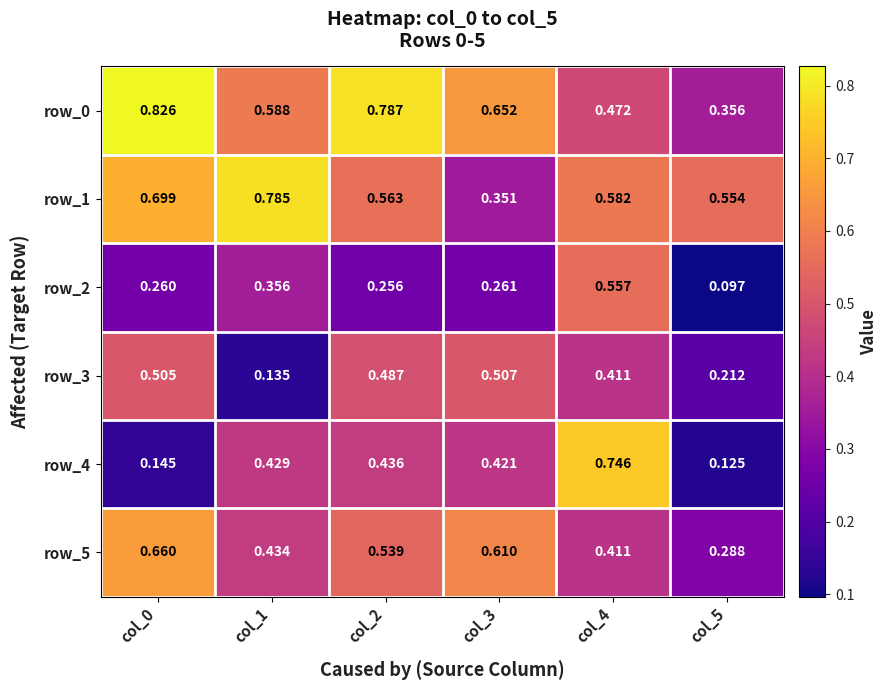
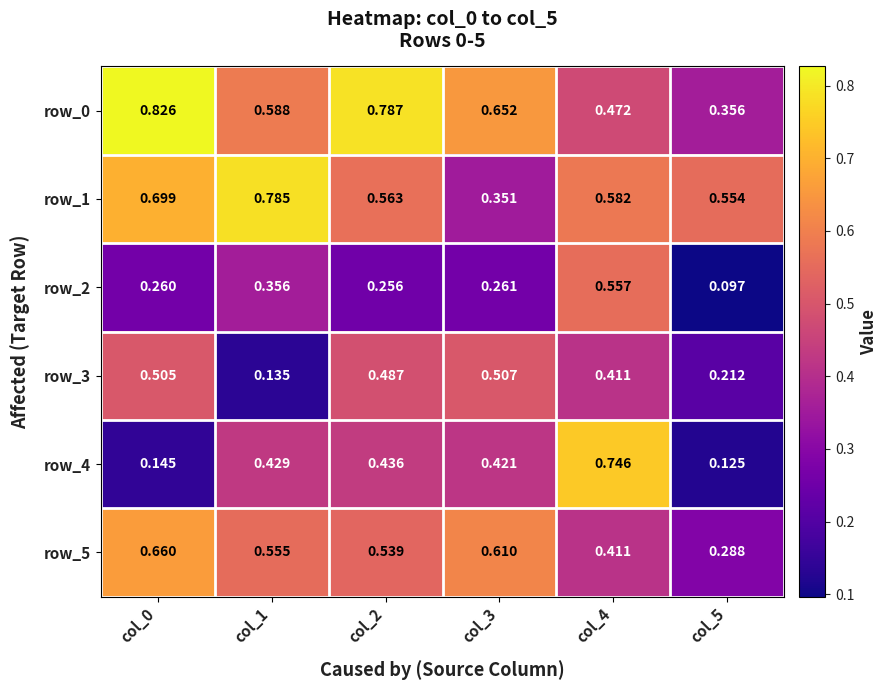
row_5, col_1: 0.434 -> 0.555
